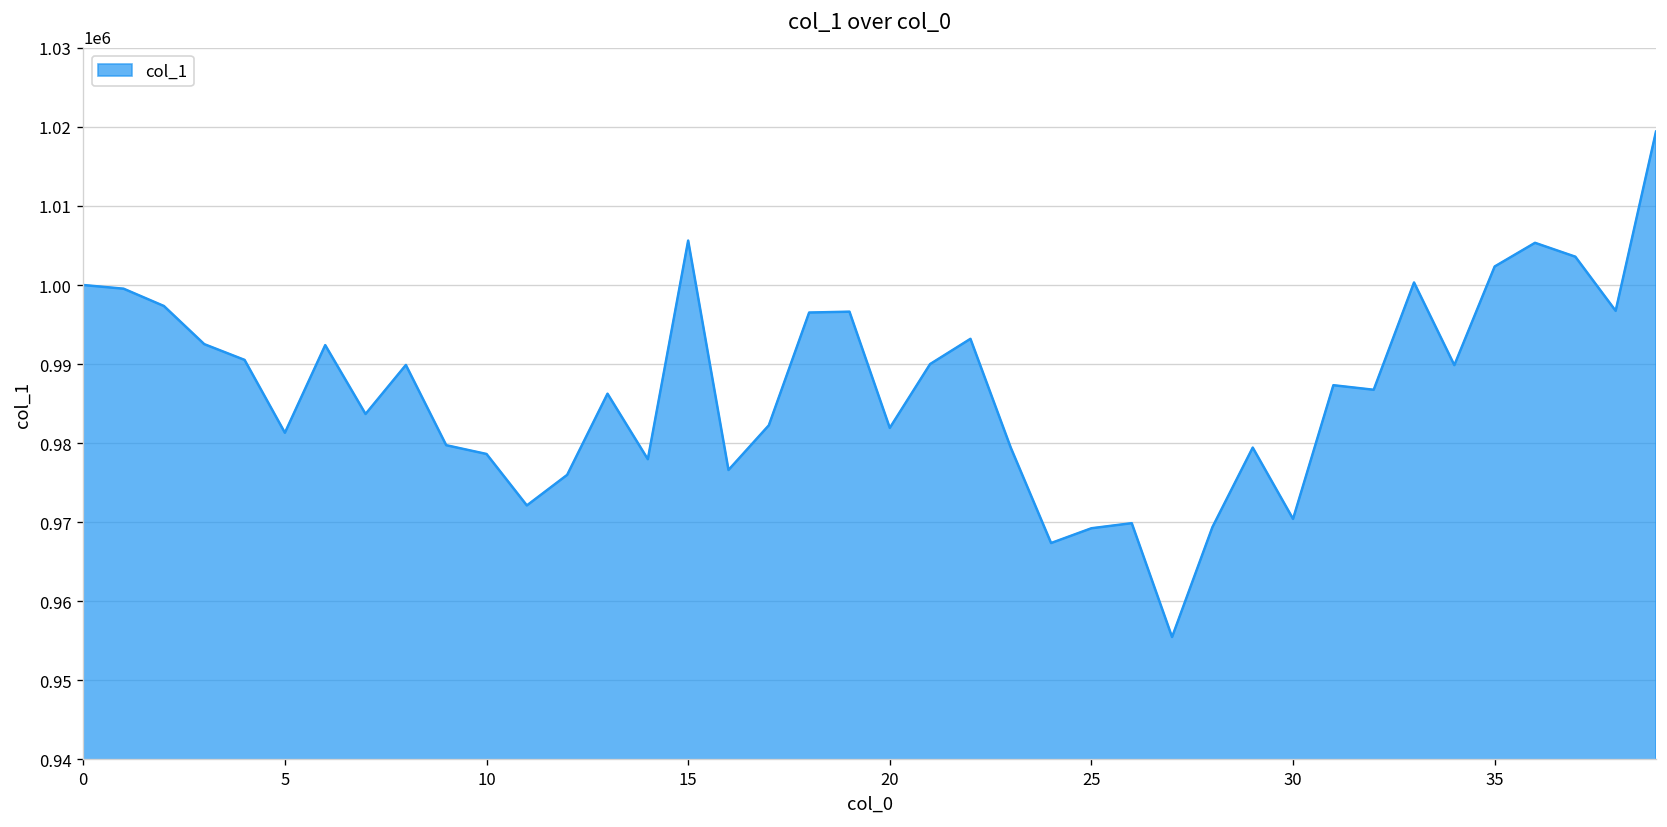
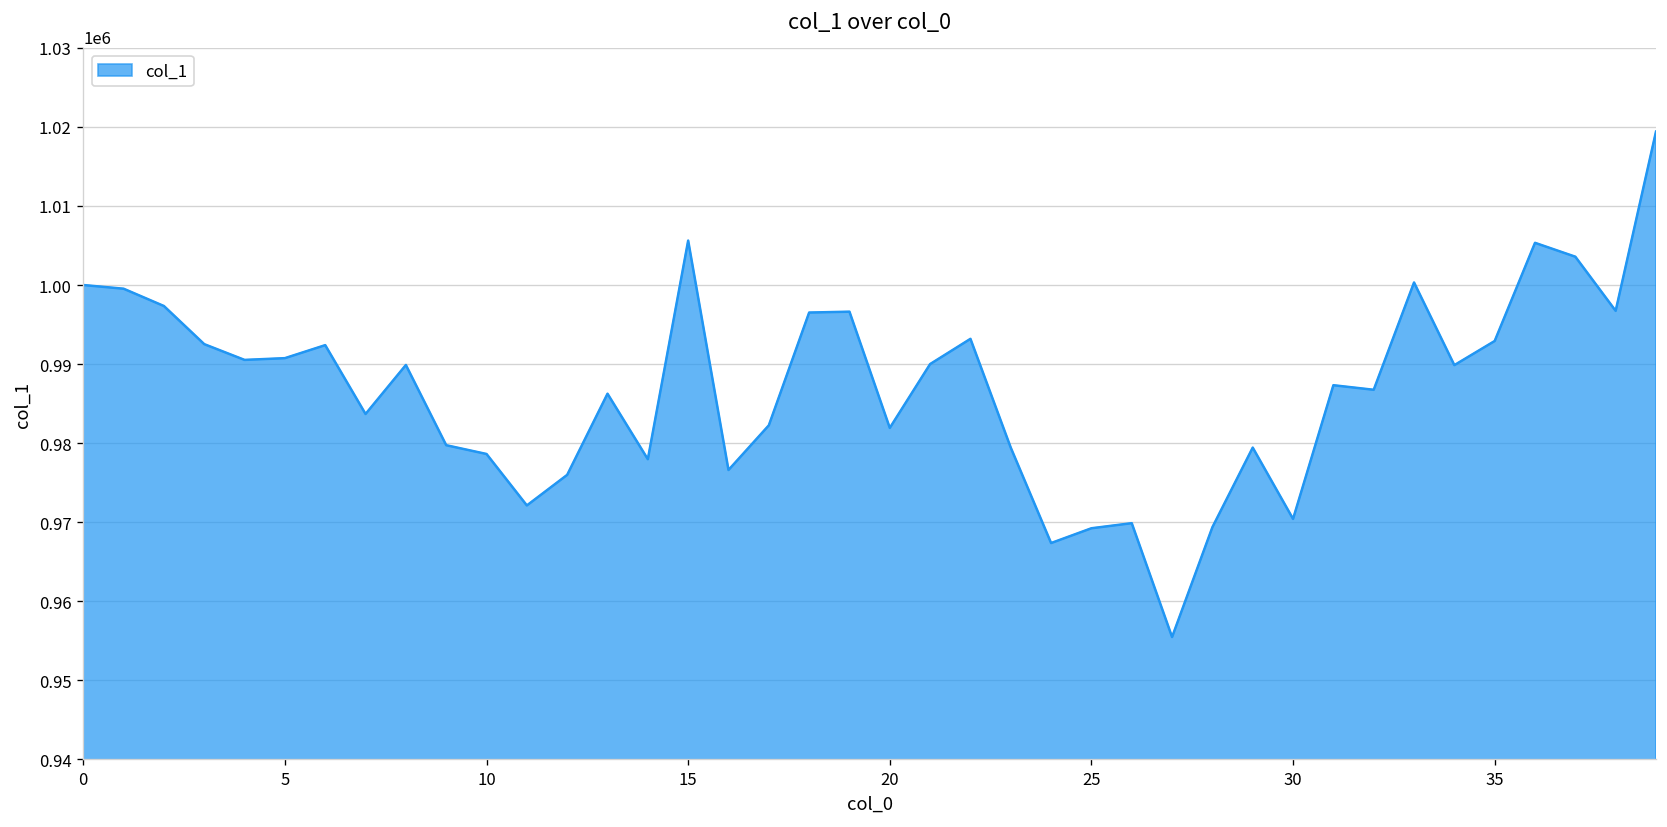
5: 981000 -> 991000
35: 1002000 -> 993000
